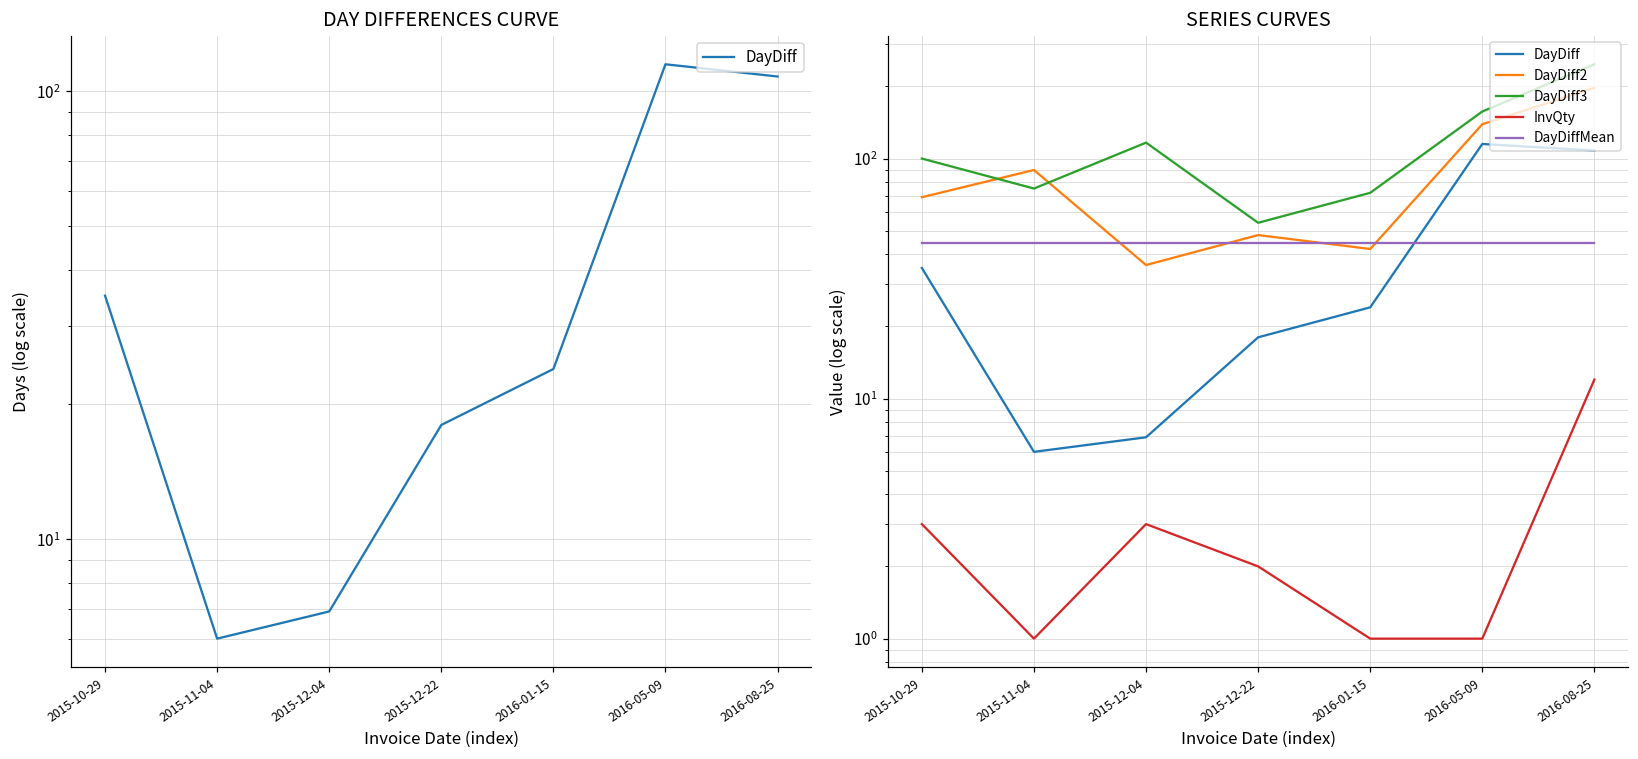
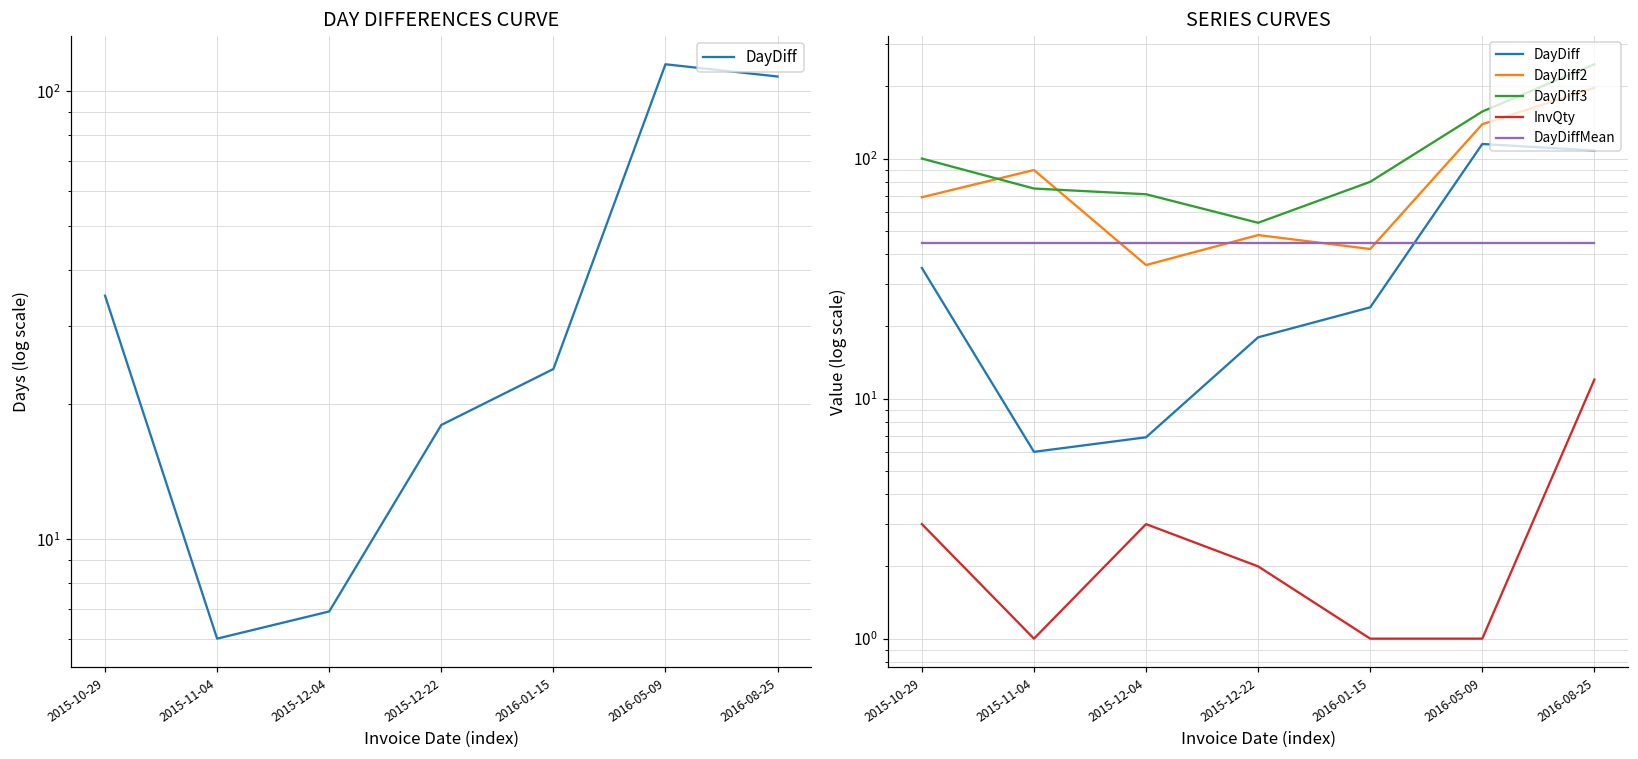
SERIES CURVES, DayDiff3, 2015-12-04: 120 -> 71
SERIES CURVES, DayDiff3, 2016-01-15: 72 -> 80
